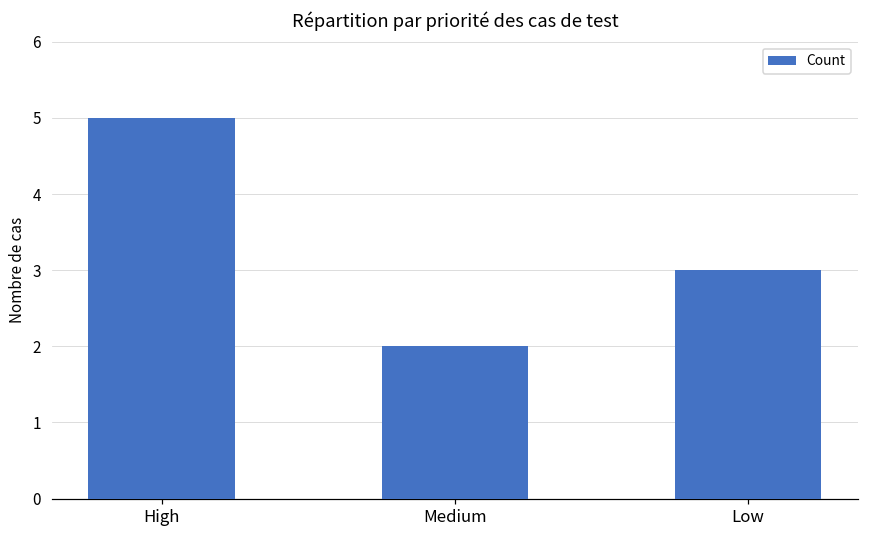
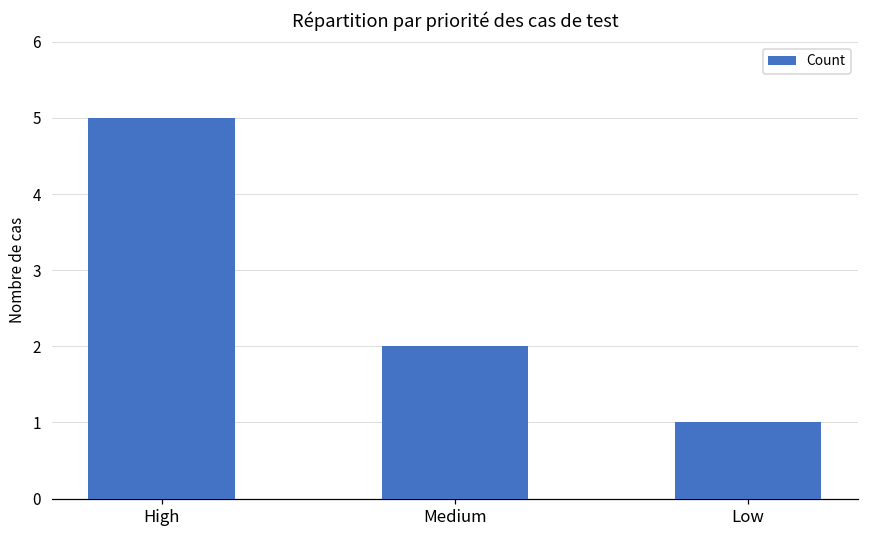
Low: 3 -> 1
